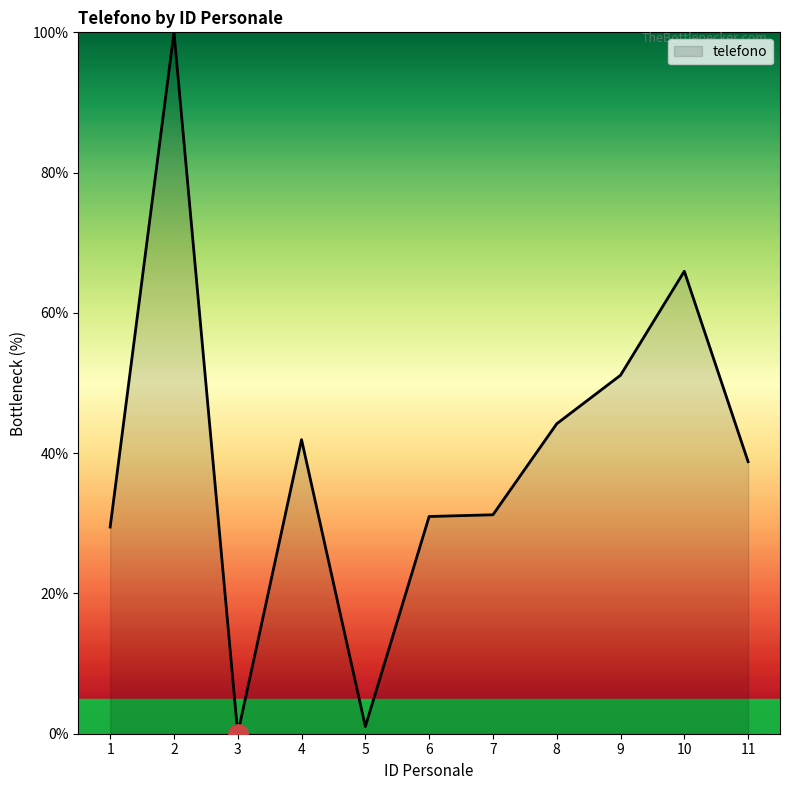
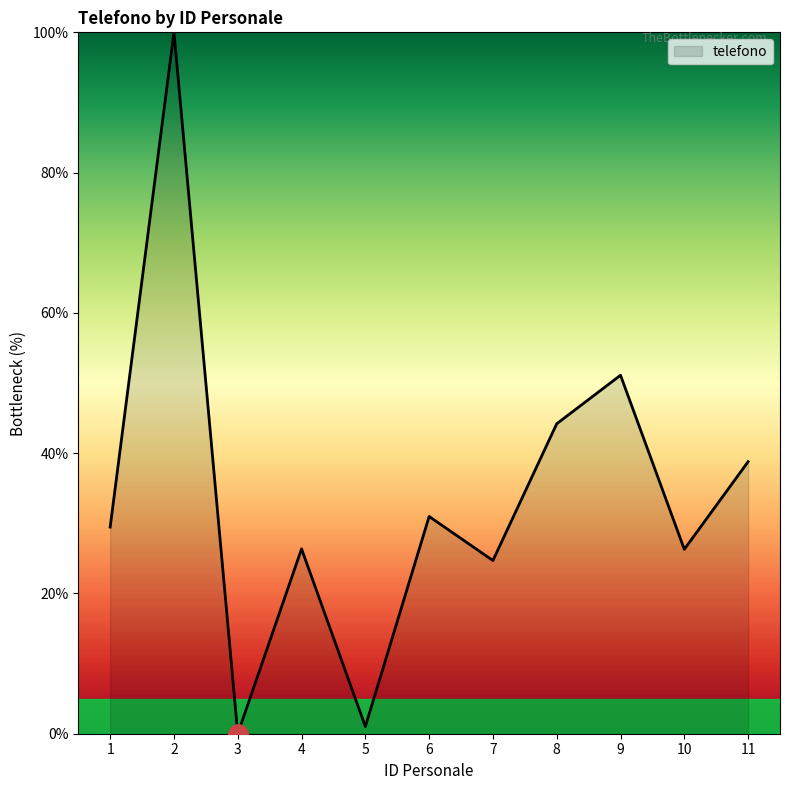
telefono, 4: 42% -> 26%
telefono, 7: 31% -> 25%
telefono, 10: 66% -> 26%
